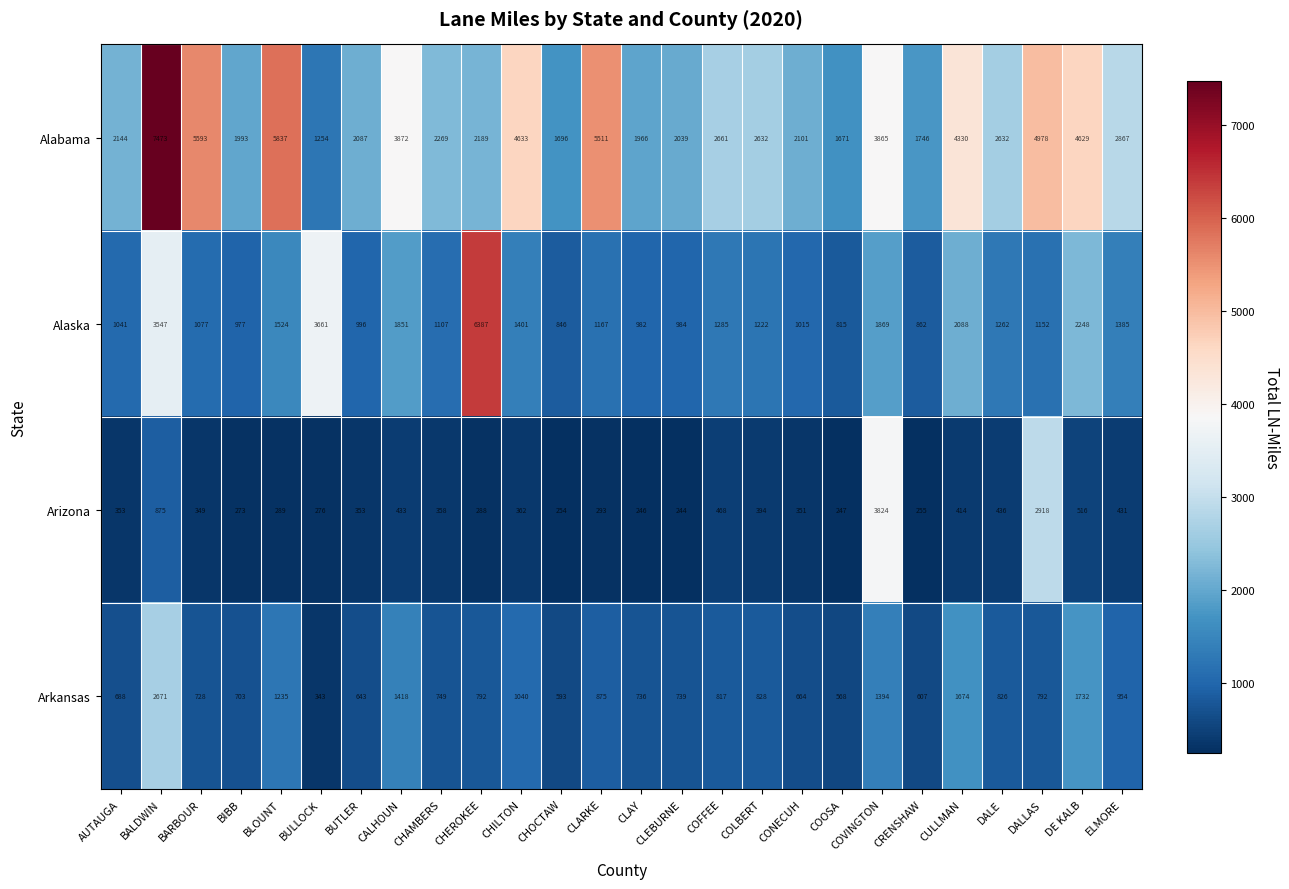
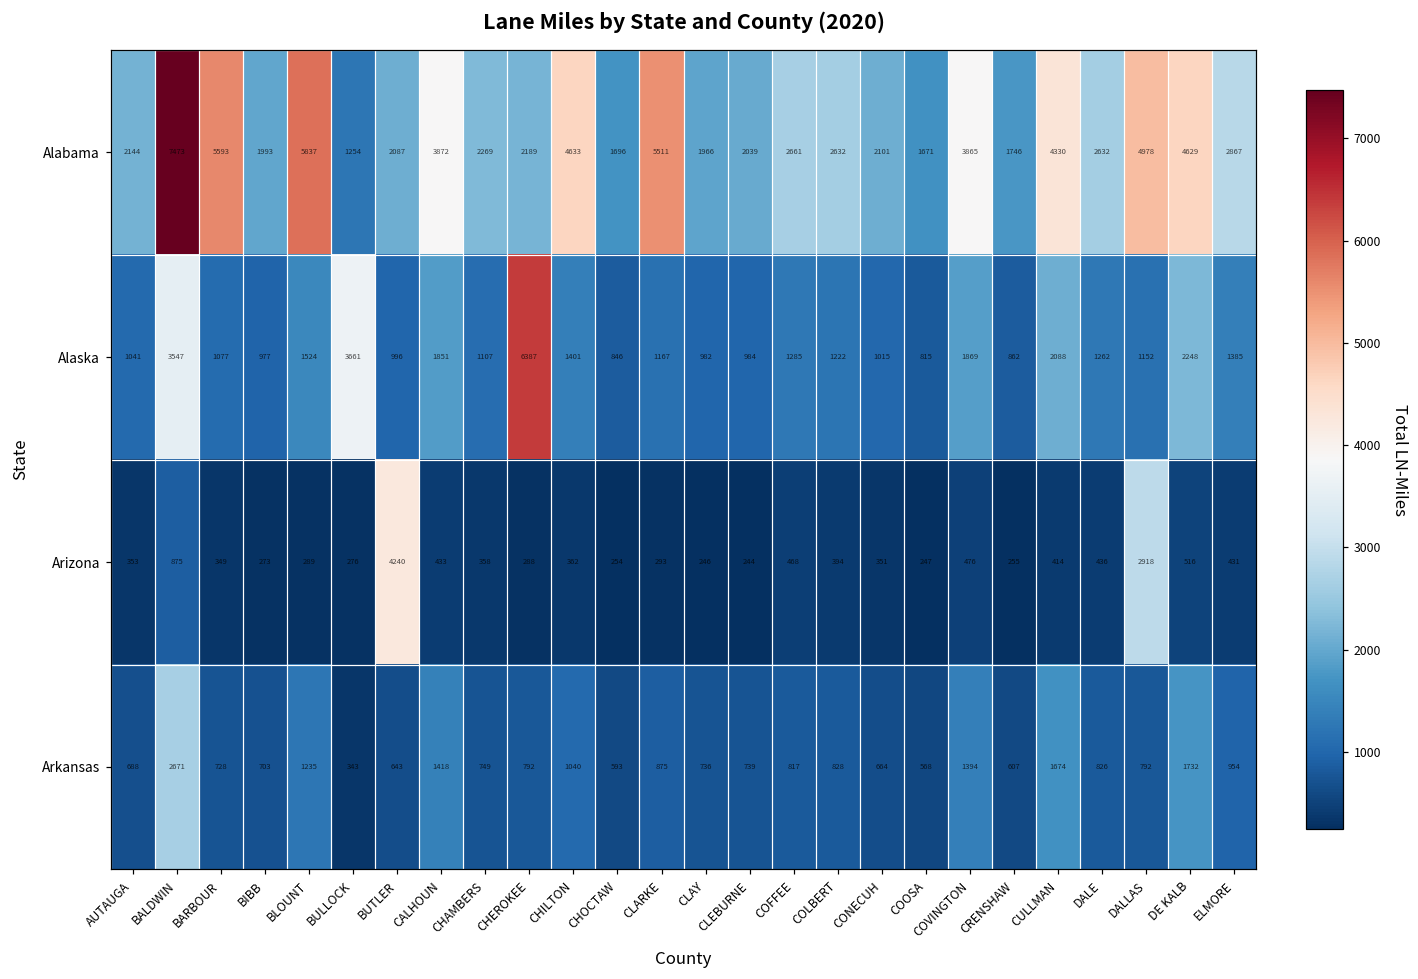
Arizona, BUTLER: 353 -> 4240
Arizona, COVINGTON: 3824 -> 476
